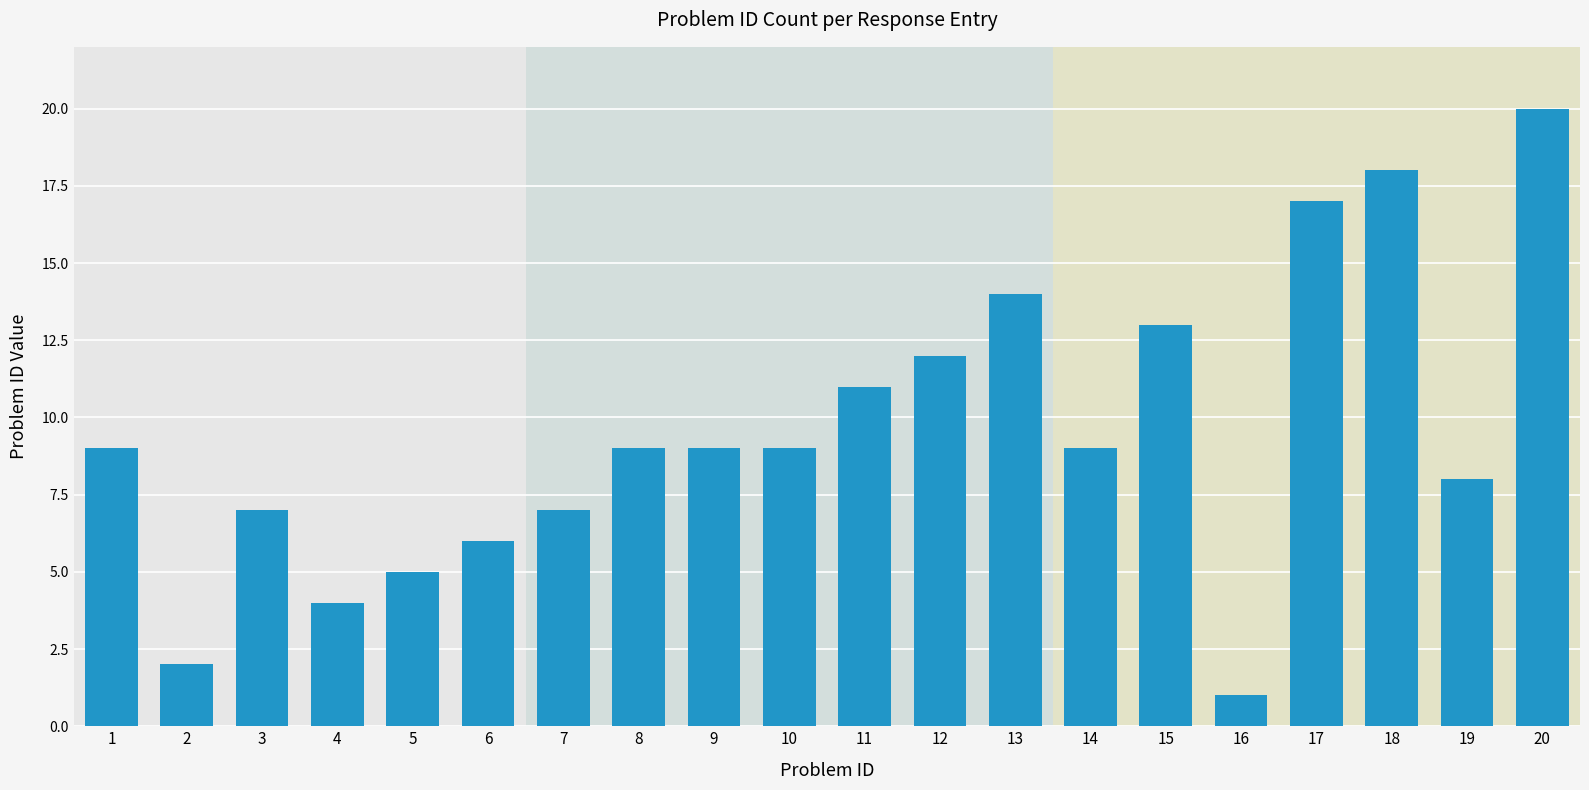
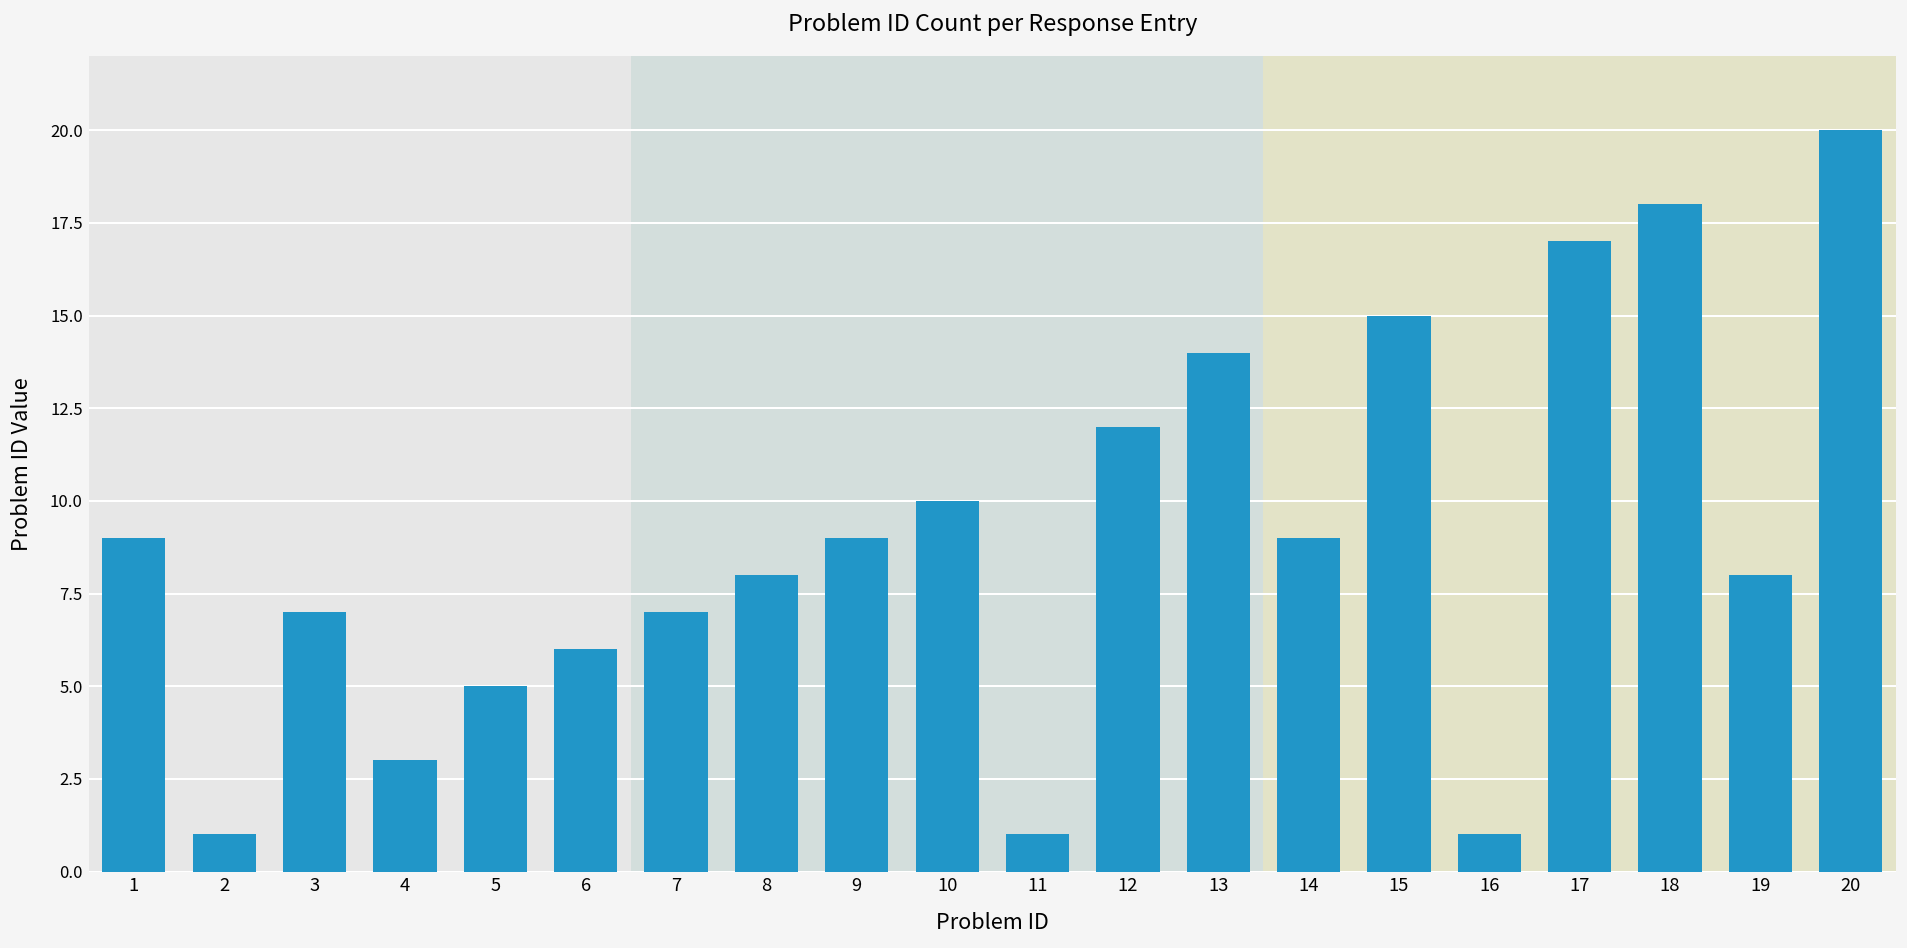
2: 2 -> 1
4: 4 -> 3
8: 9 -> 8
10: 9 -> 10
11: 11 -> 1
15: 13 -> 15
